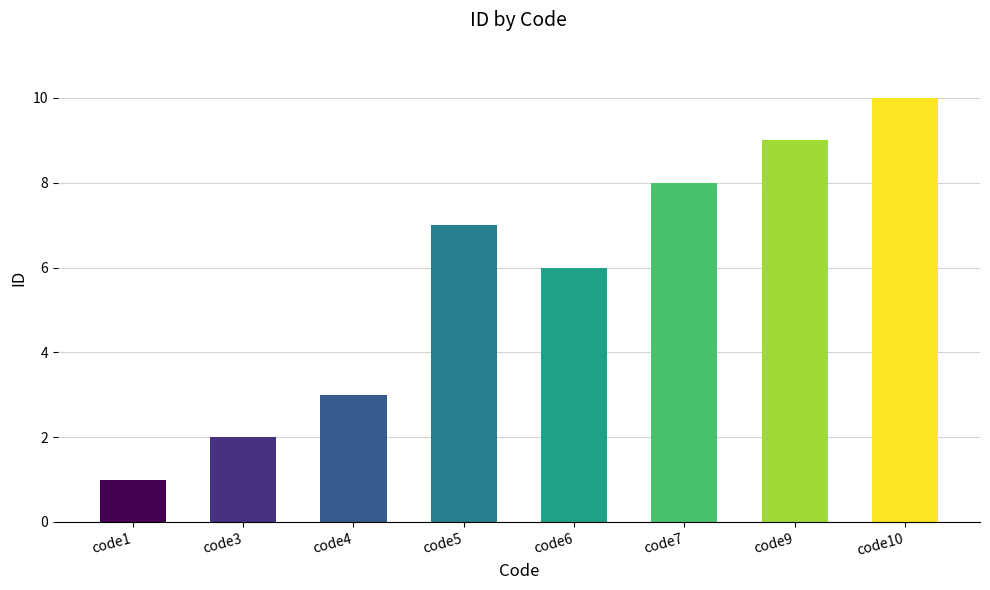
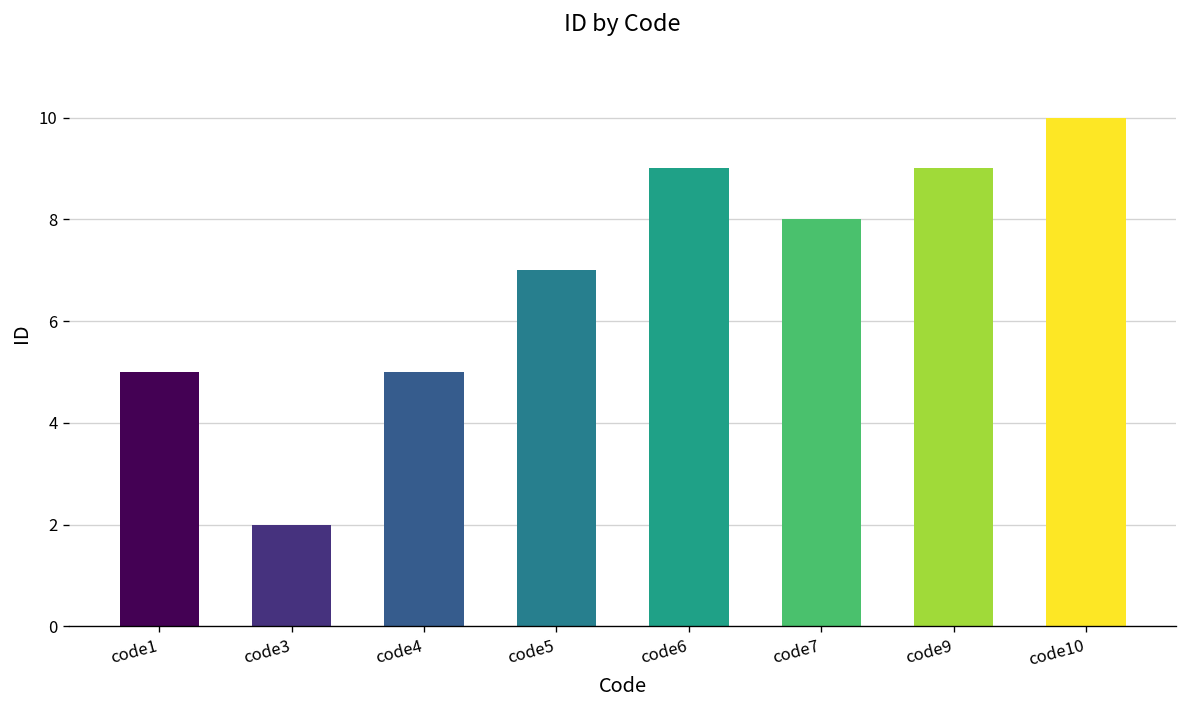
code1: 1 -> 5
code4: 3 -> 5
code6: 6 -> 9
